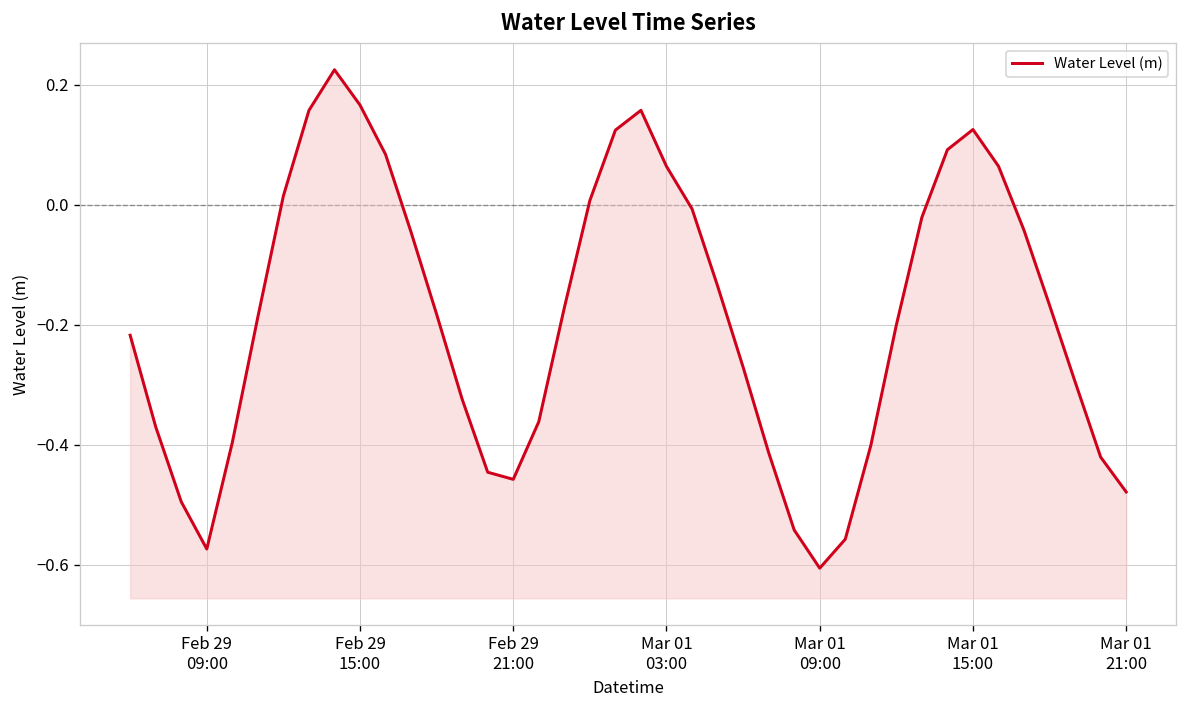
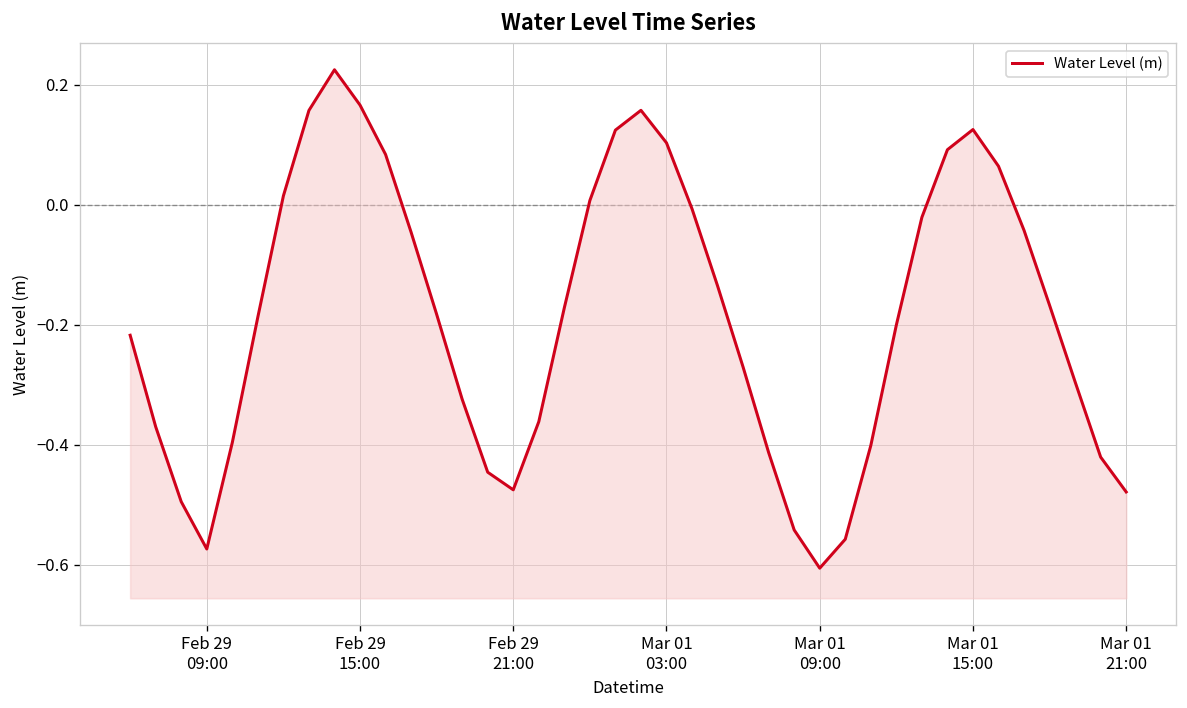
Feb 29 21:00: -0.46 -> -0.47
Mar 01 03:00: 0.06 -> 0.10
